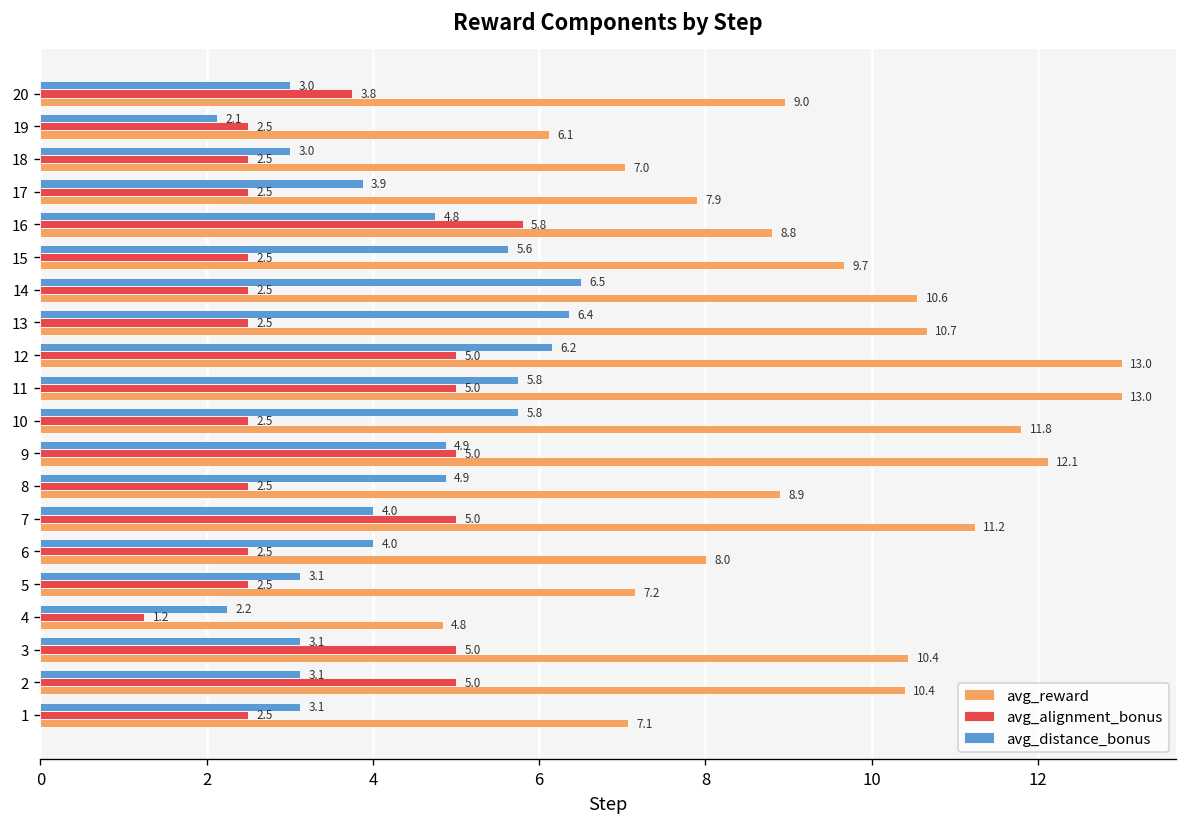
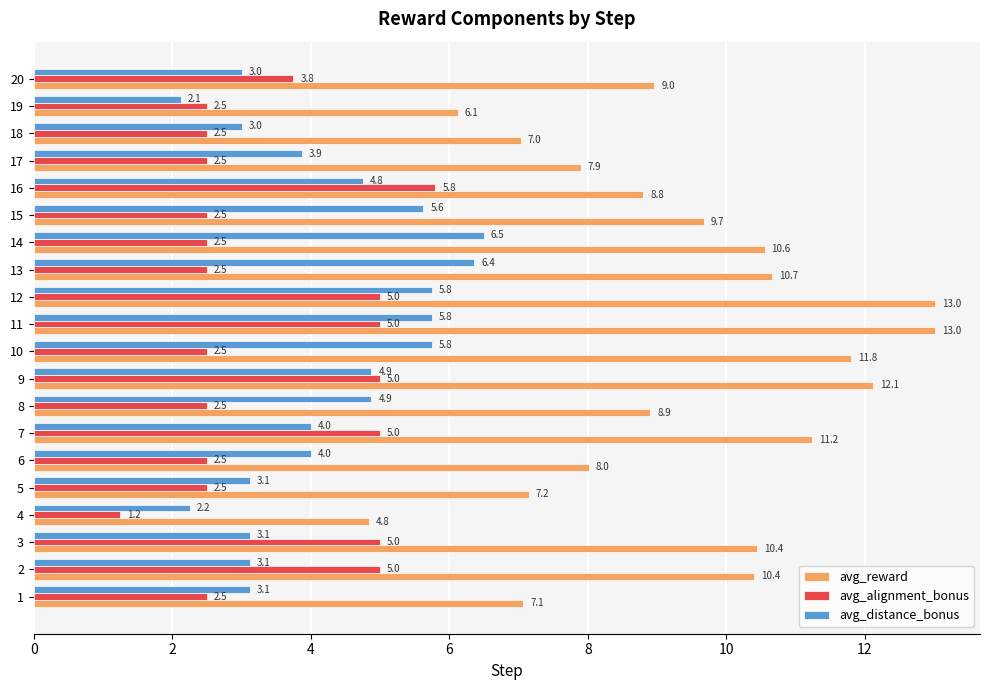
avg_distance_bonus, 12: 6.2 -> 5.8
